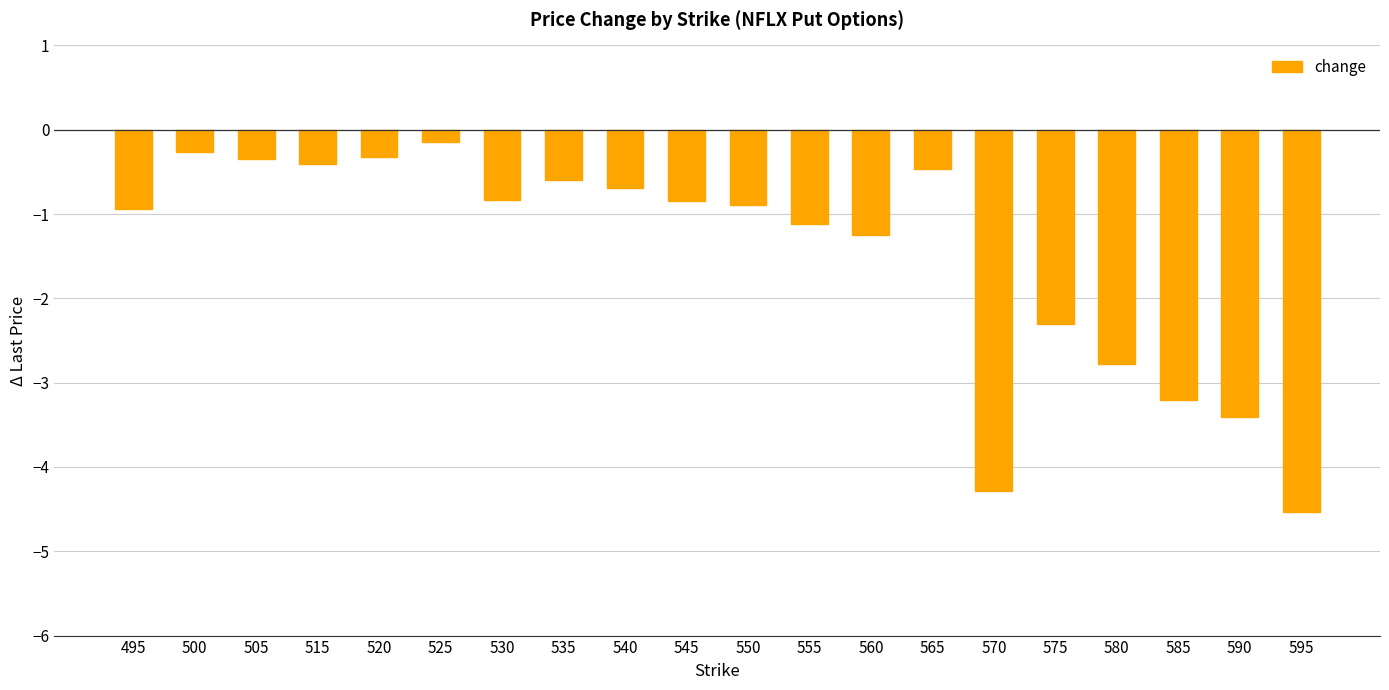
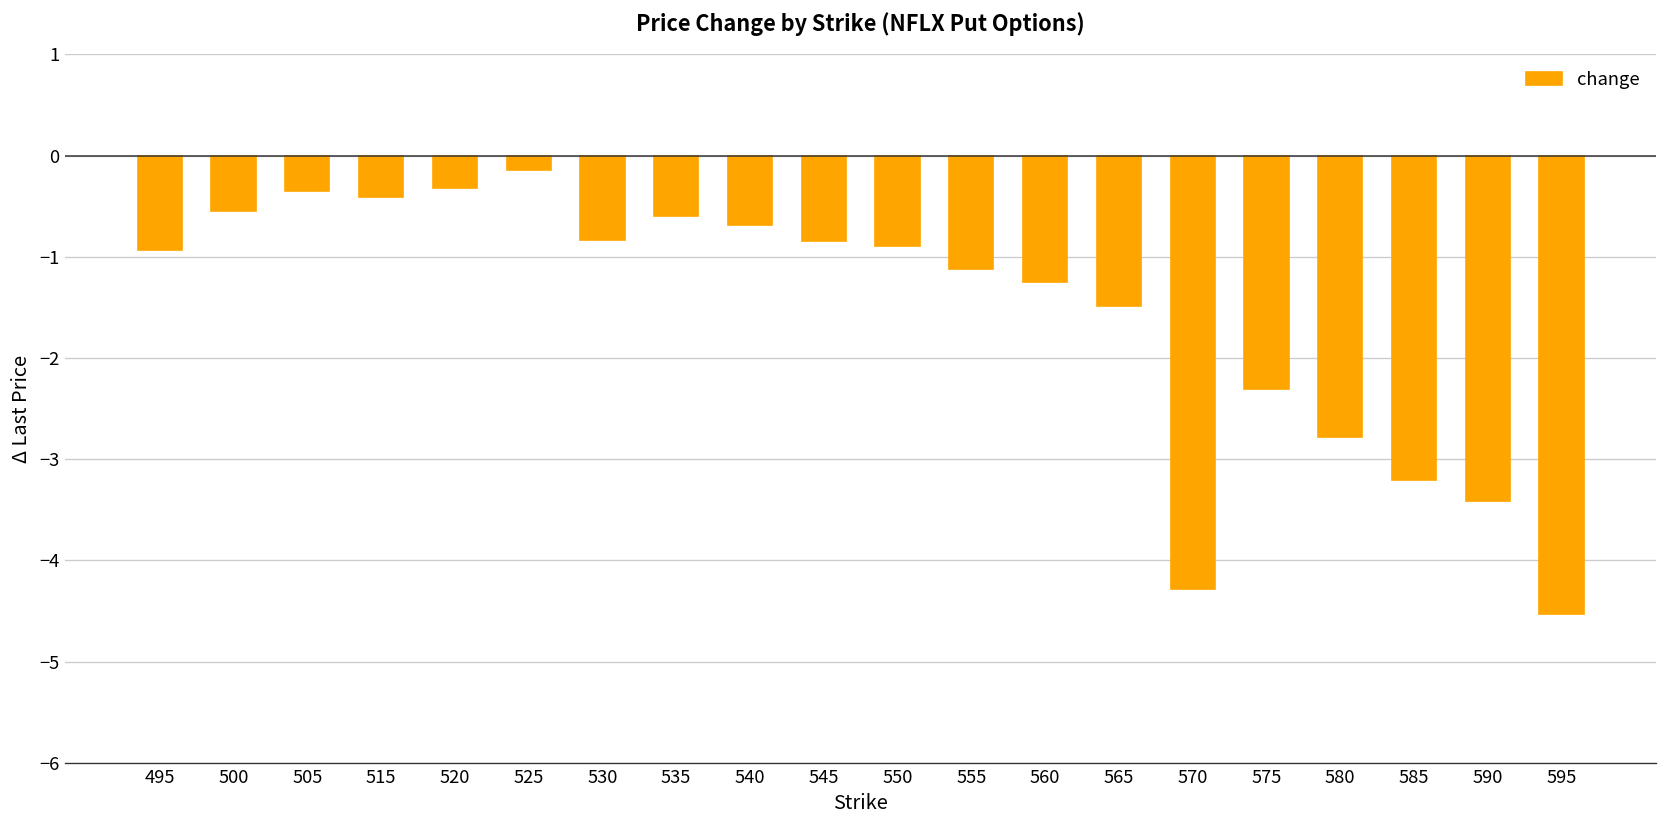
500: -0.3 -> -0.5
565: -0.5 -> -1.5
